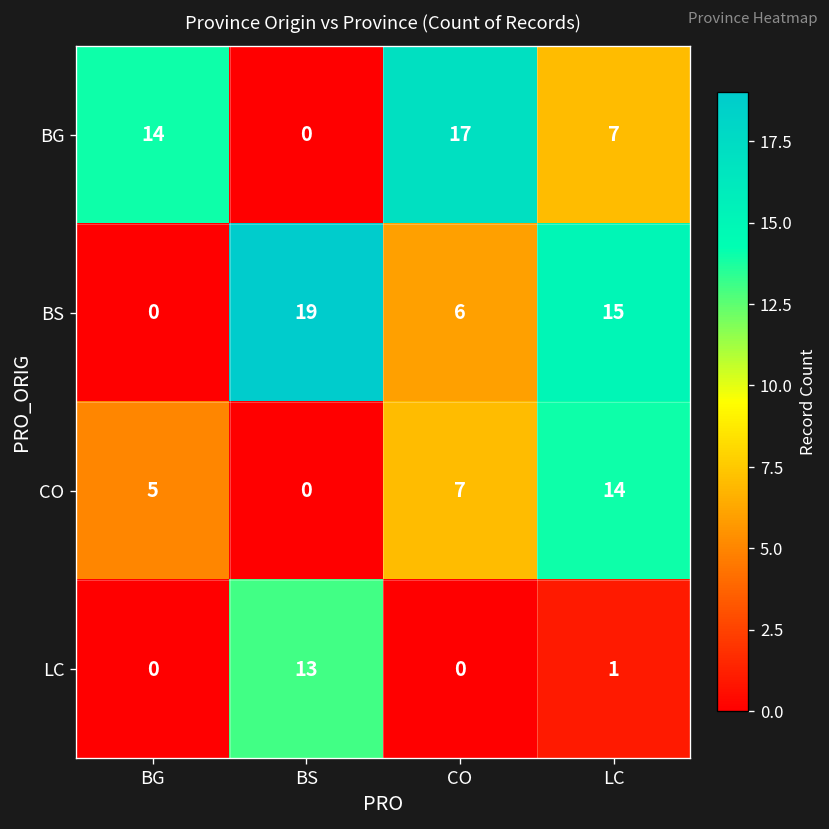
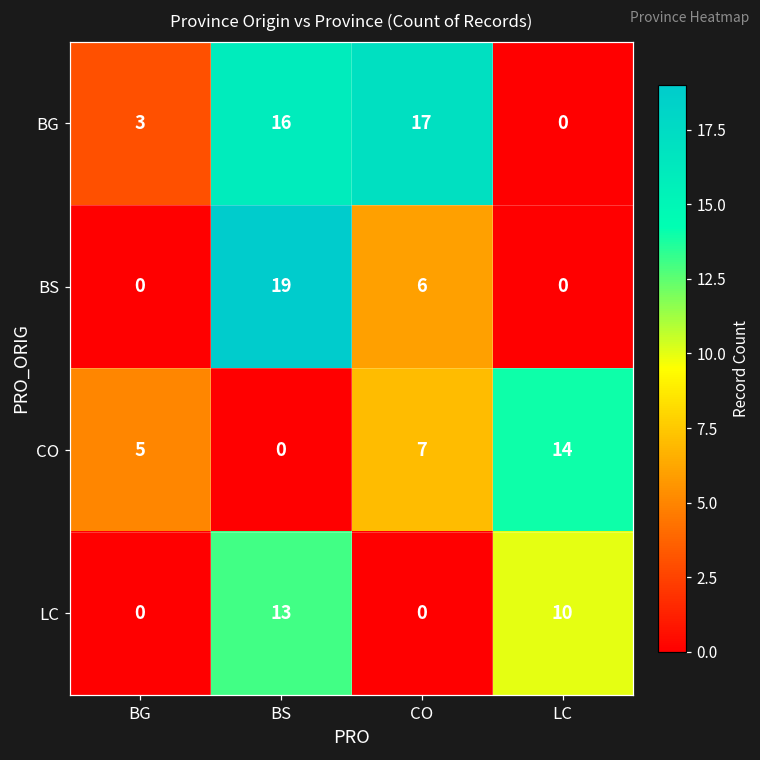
BG, BG: 14 -> 3
BG, BS: 0 -> 16
BG, LC: 7 -> 0
BS, LC: 15 -> 0
LC, LC: 1 -> 10
